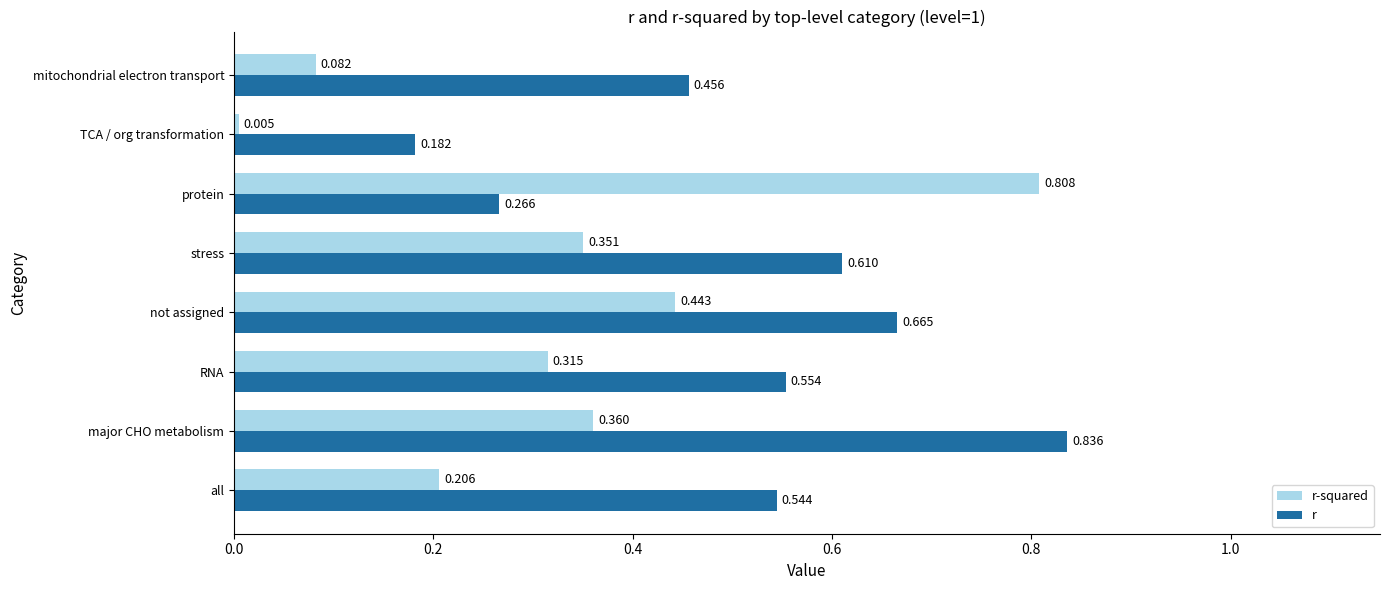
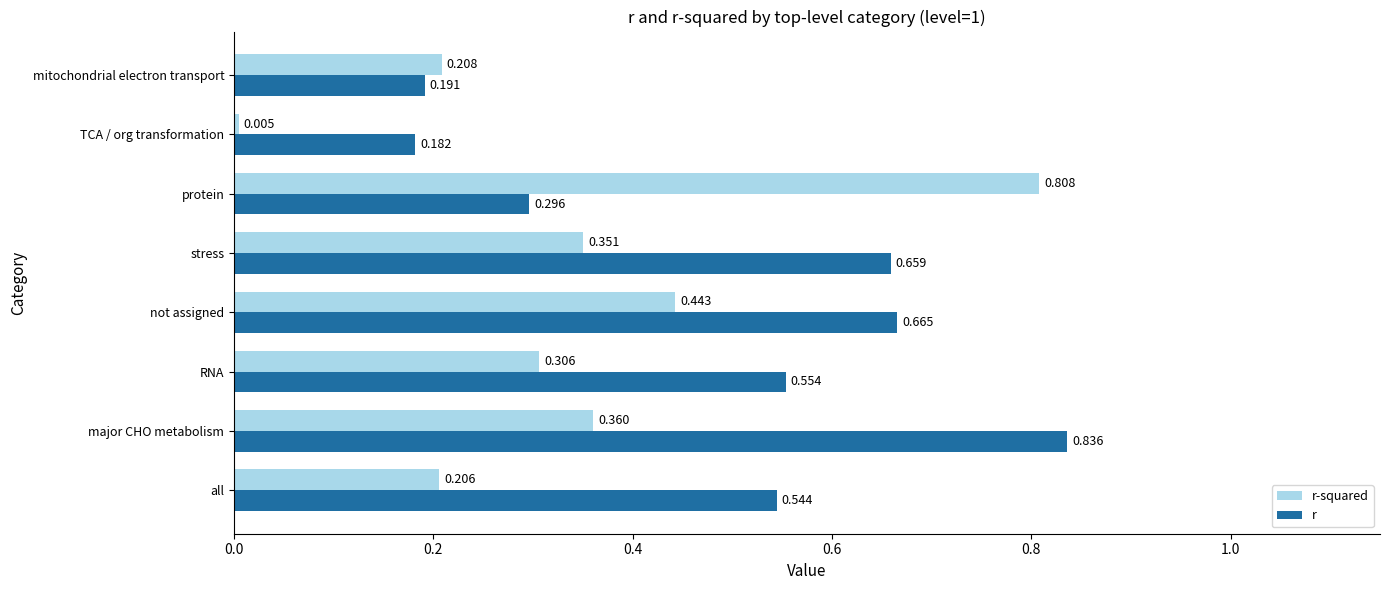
r-squared, mitochondrial electron transport: 0.082 -> 0.208
r, mitochondrial electron transport: 0.456 -> 0.191
r, protein: 0.266 -> 0.296
r, stress: 0.610 -> 0.659
r-squared, RNA: 0.315 -> 0.306
